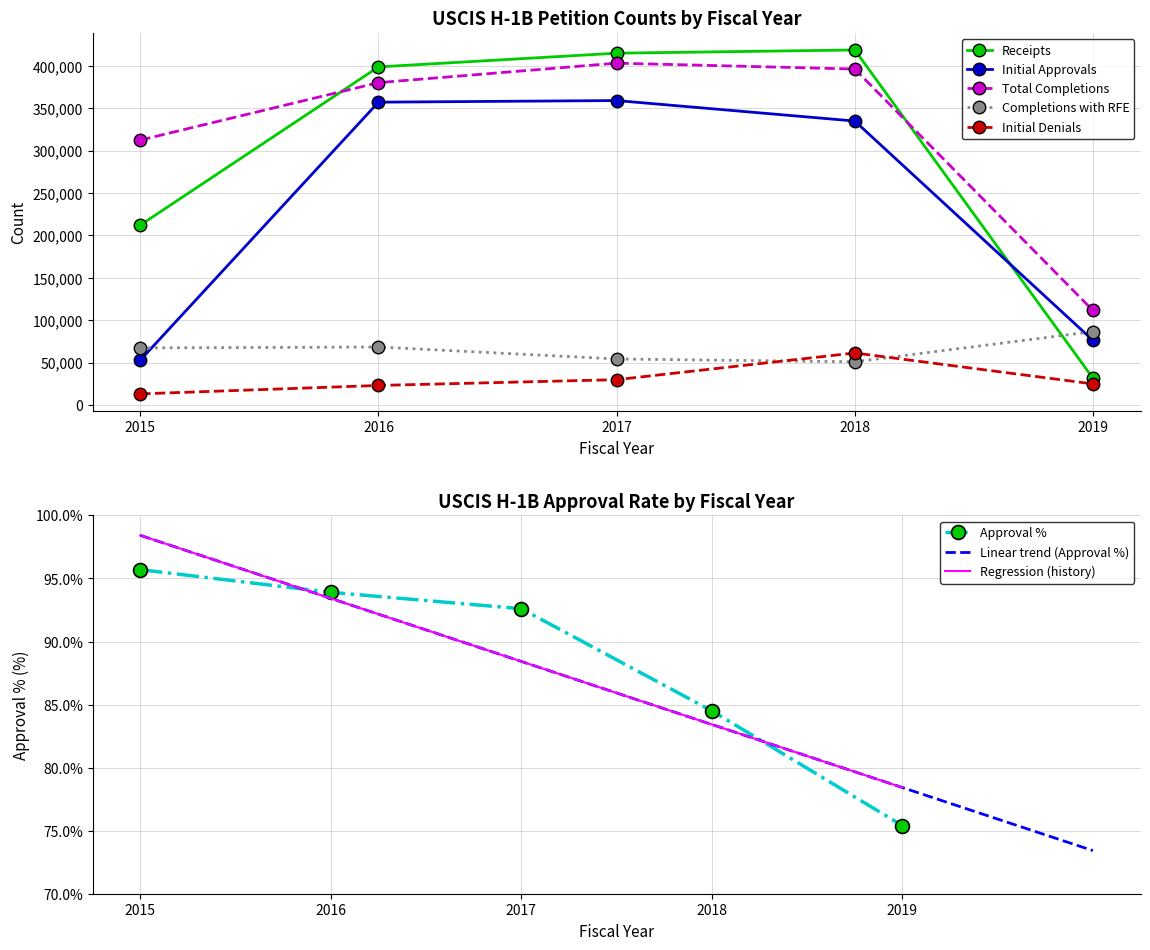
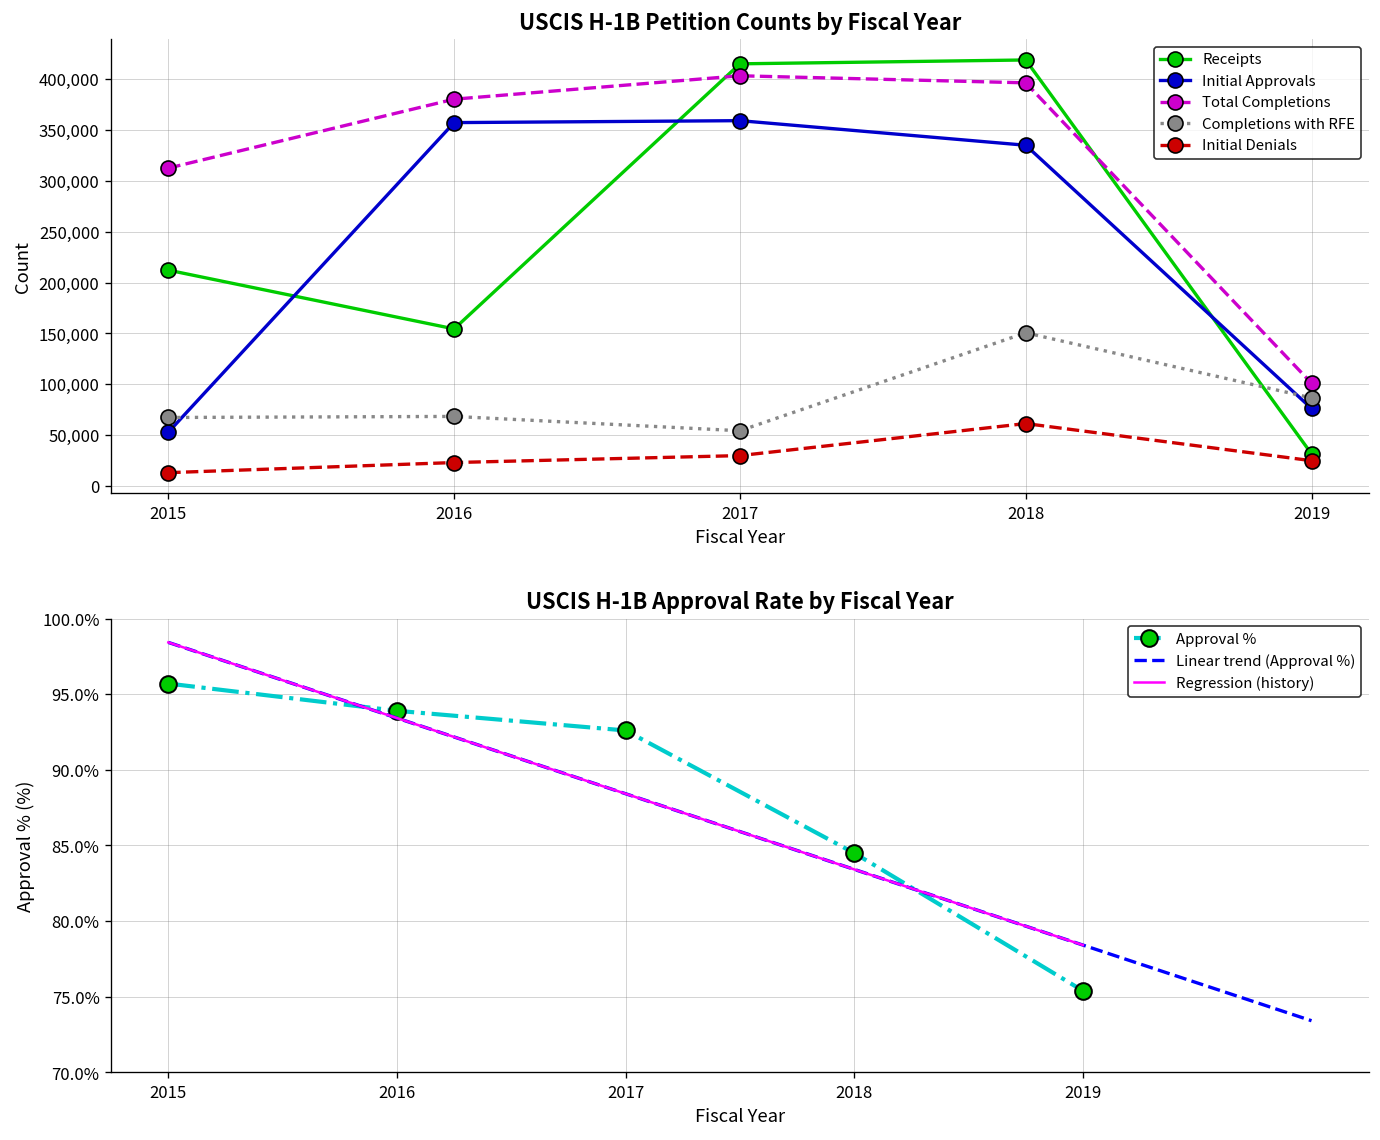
USCIS H-1B Petition Counts by Fiscal Year, Receipts, 2016: 400,000 -> 150,000
USCIS H-1B Petition Counts by Fiscal Year, Completions with RFE, 2018: 50,000 -> 150,000
USCIS H-1B Petition Counts by Fiscal Year, Total Completions, 2019: 110,000 -> 100,000
